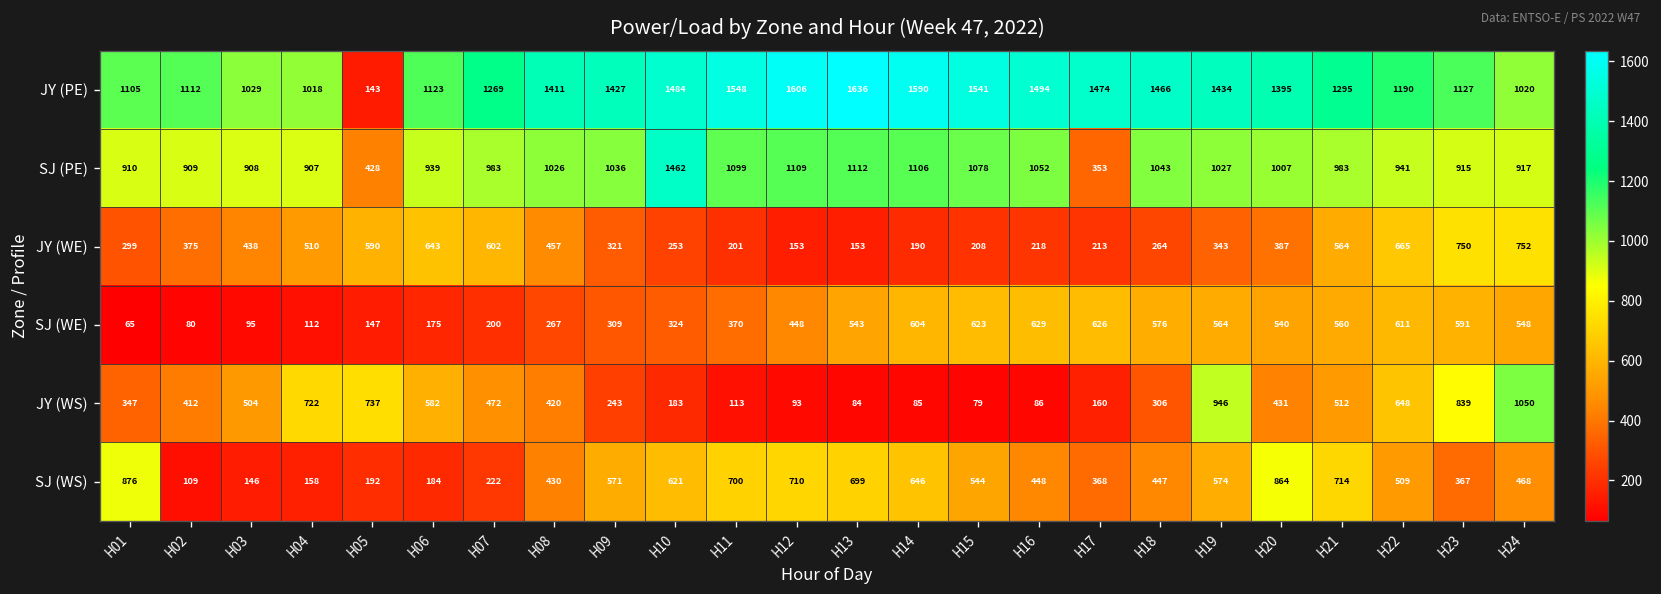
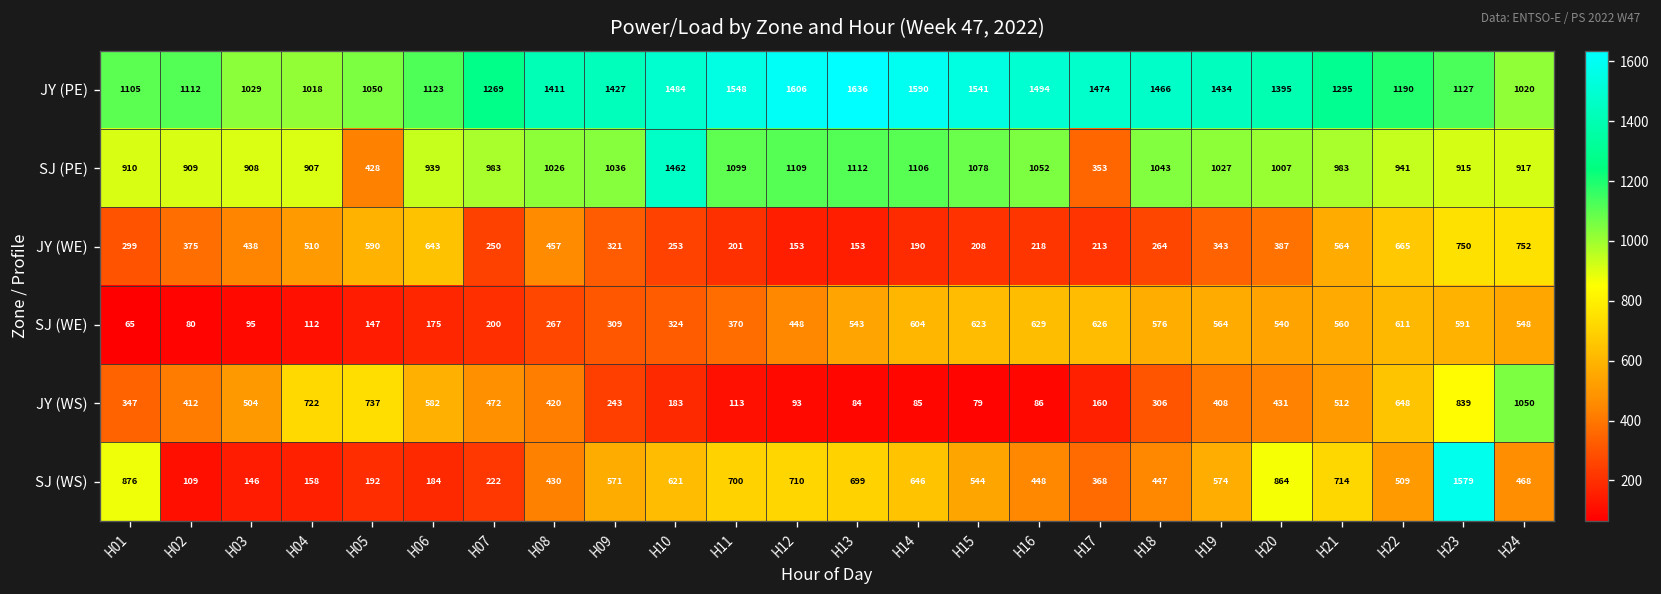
JY (PE), H05: 143 -> 1050
JY (WE), H07: 602 -> 250
JY (WS), H19: 946 -> 408
SJ (WS), H23: 367 -> 1579
